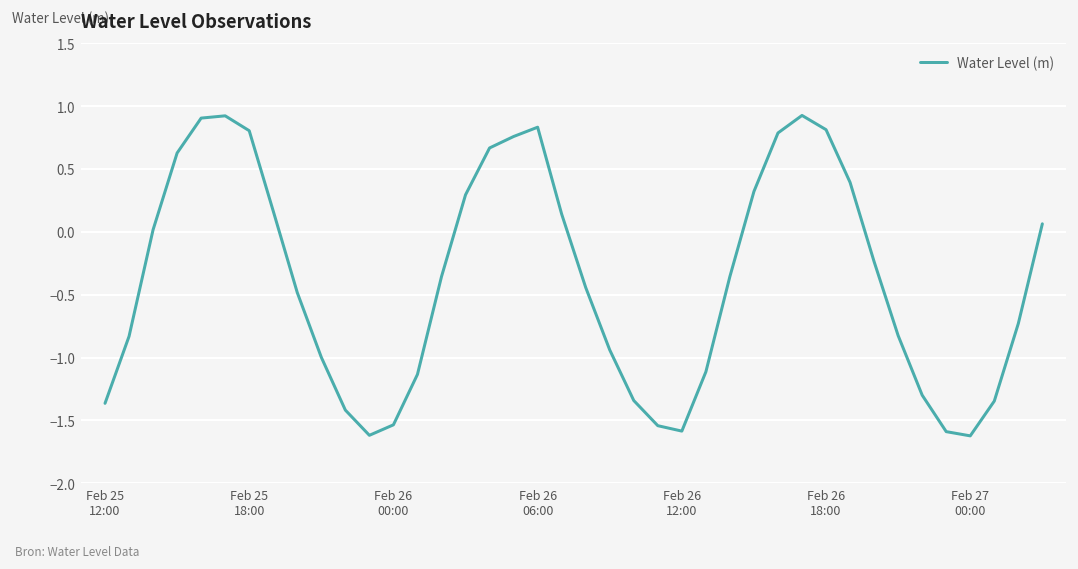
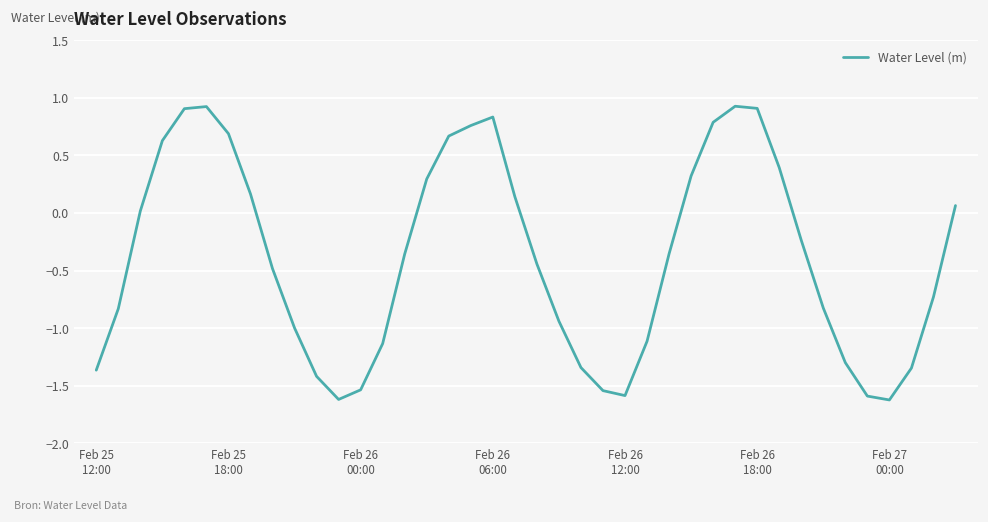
Feb 25 18:00: 0.80 -> 0.69
Feb 26 18:00: 0.81 -> 0.91
